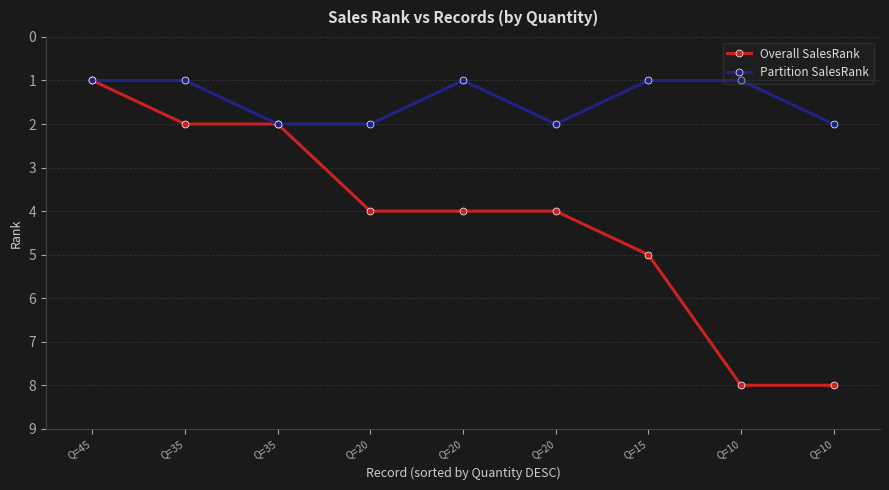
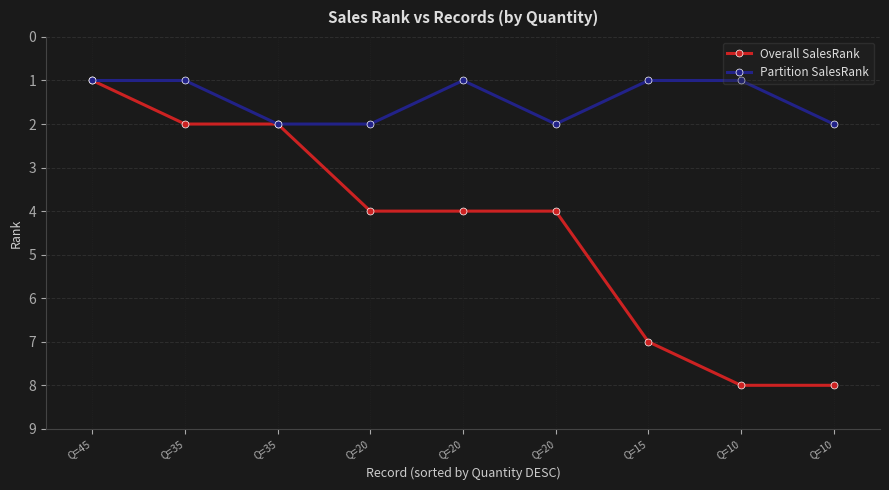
Overall SalesRank, Q=15: 5 -> 7
